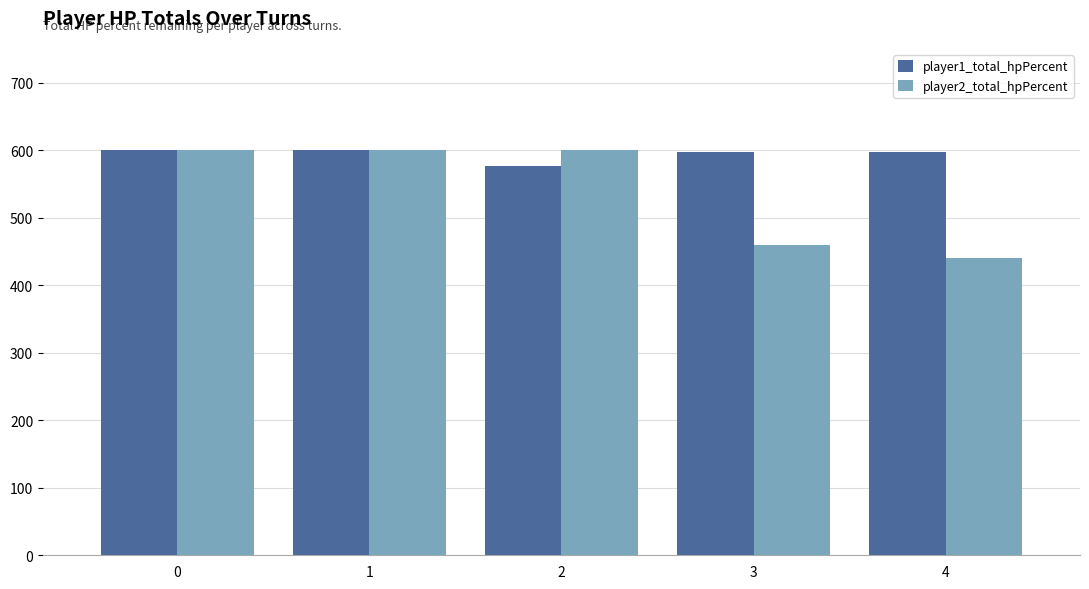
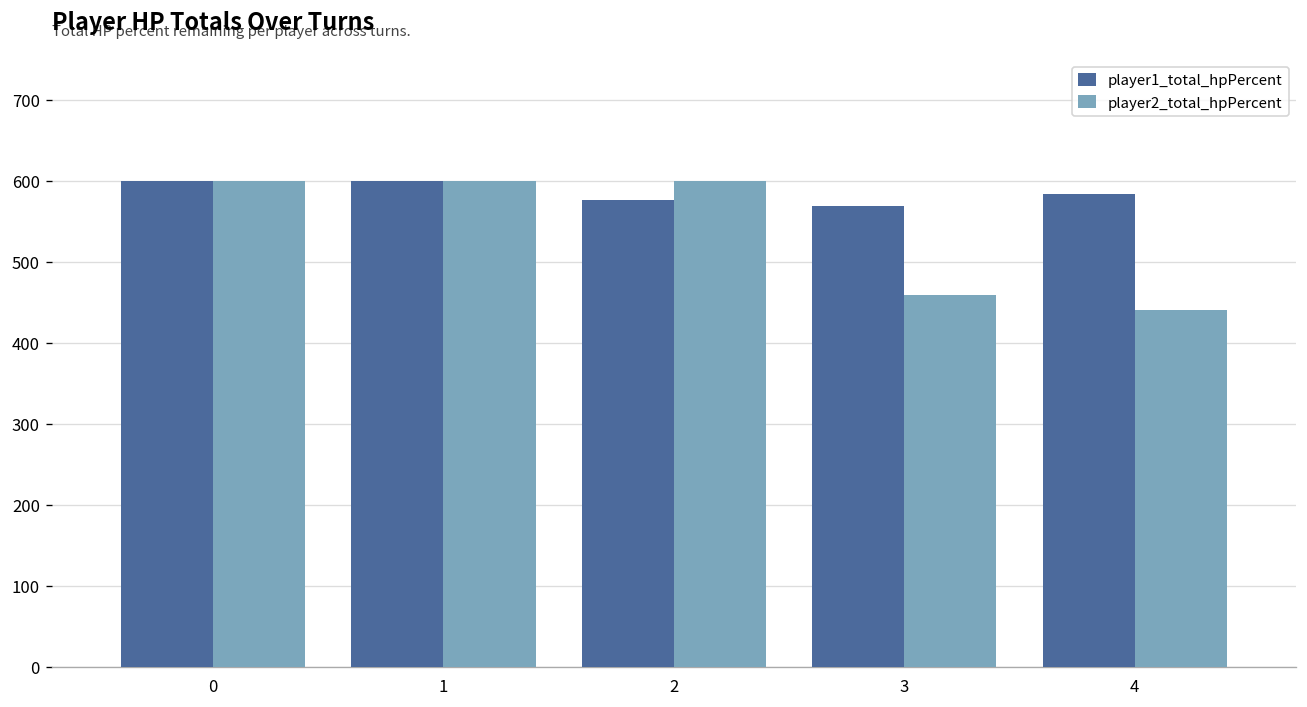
player1_total_hpPercent, 3: 600 -> 570
player1_total_hpPercent, 4: 600 -> 580
